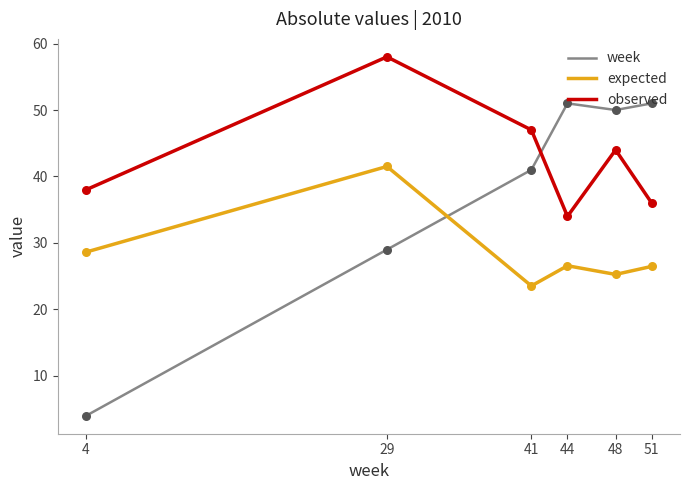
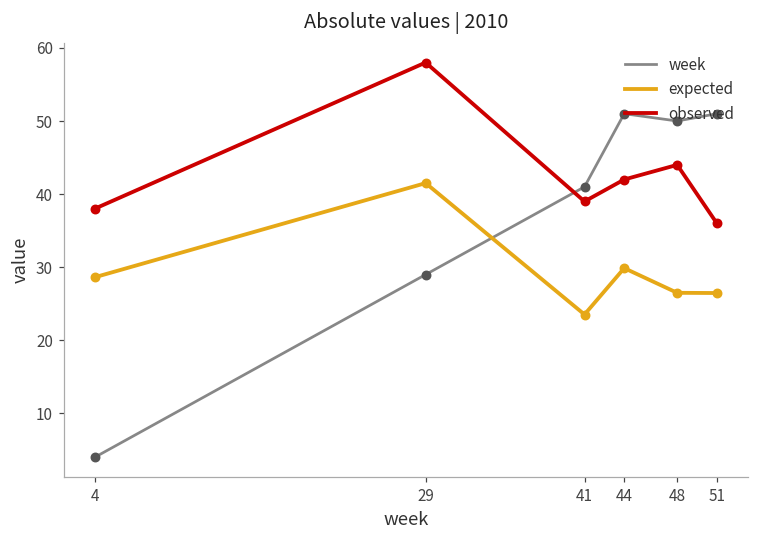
observed, 41: 47 -> 39
expected, 44: 27 -> 30
observed, 44: 34 -> 42
expected, 48: 25 -> 27
